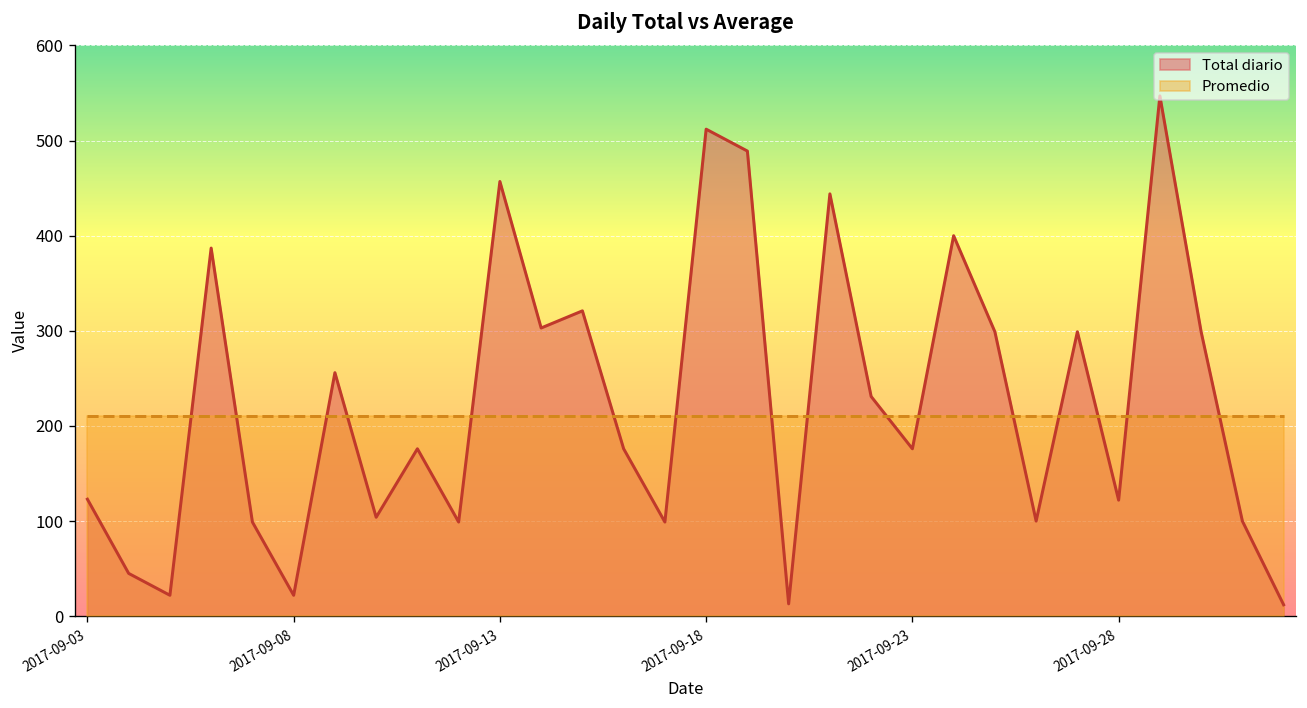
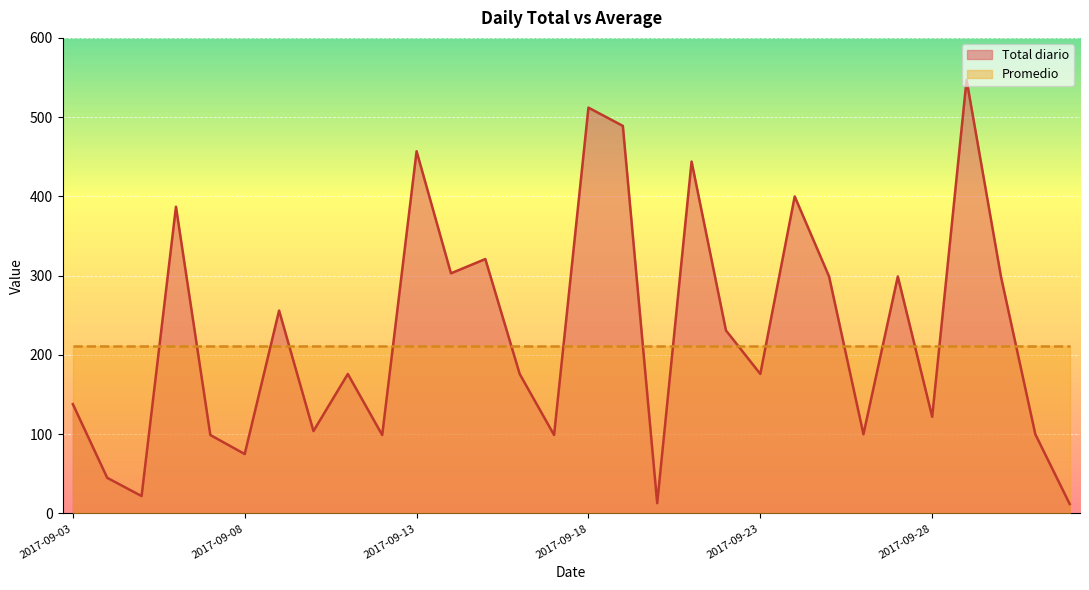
Total diario, 2017-09-03: 120 -> 140
Total diario, 2017-09-08: 20 -> 80
